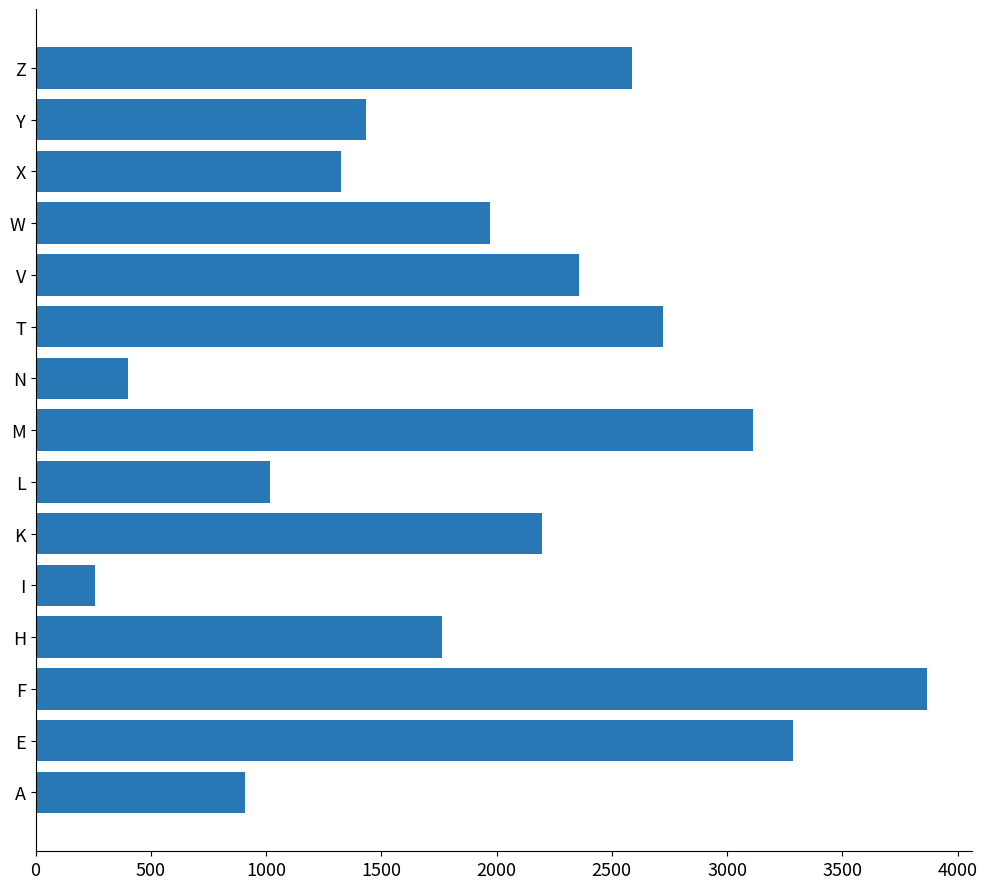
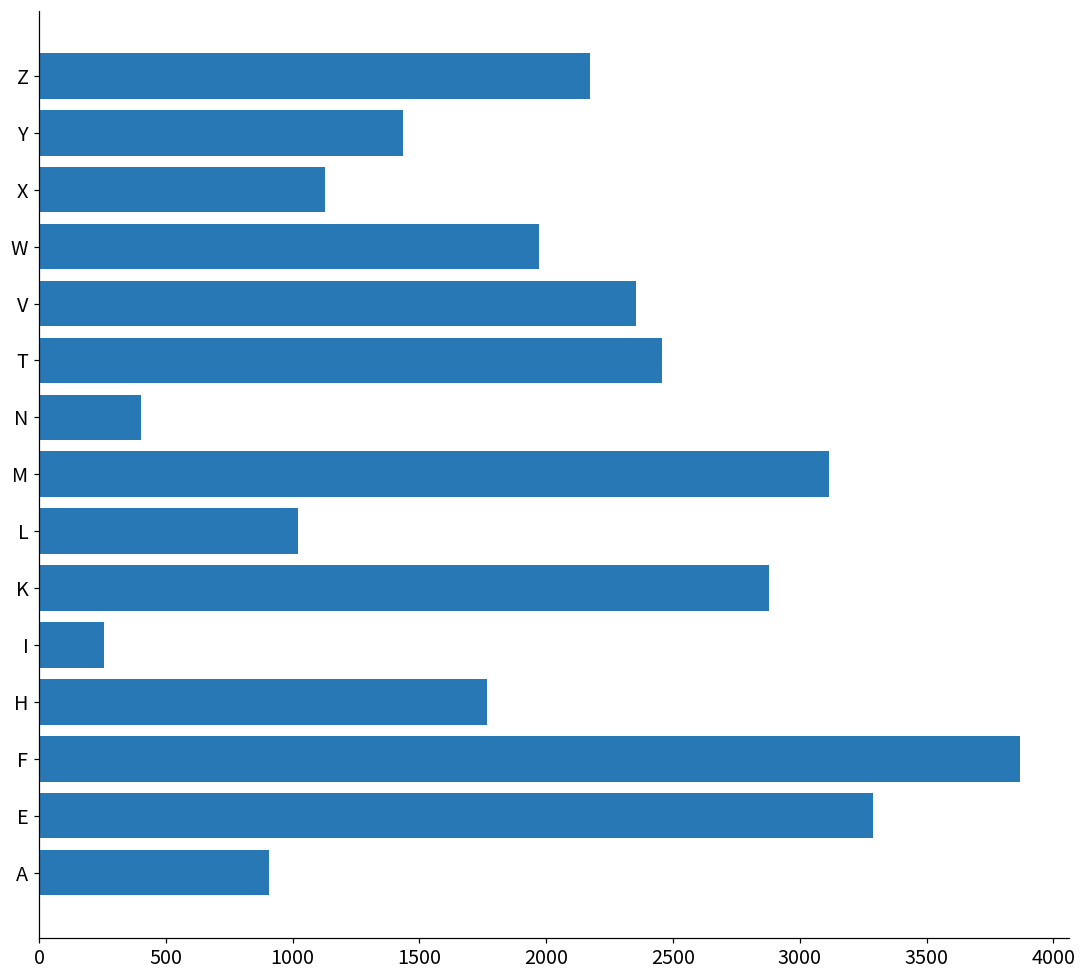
Z: 2590 -> 2170
X: 1330 -> 1130
T: 2720 -> 2460
K: 2200 -> 2880
